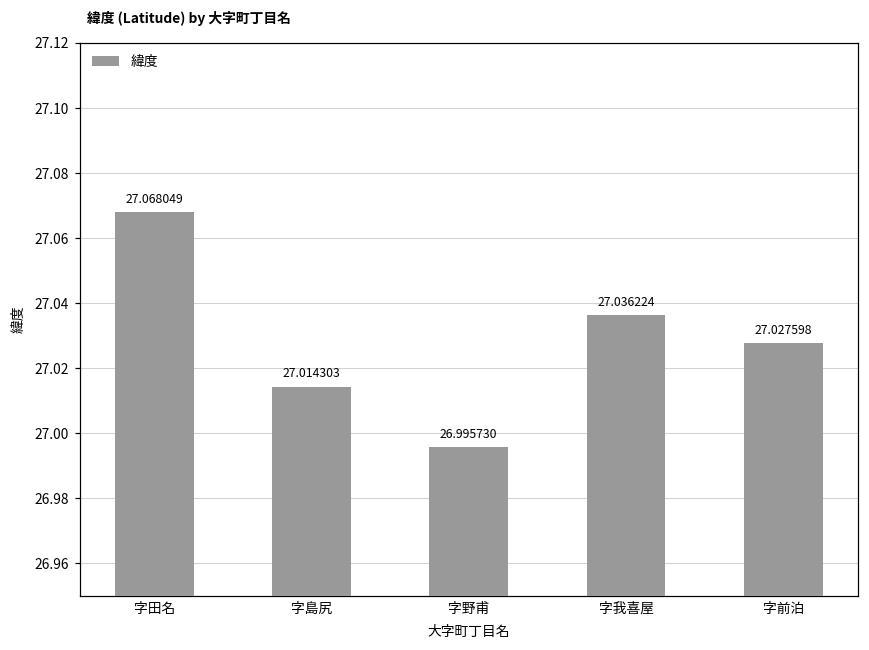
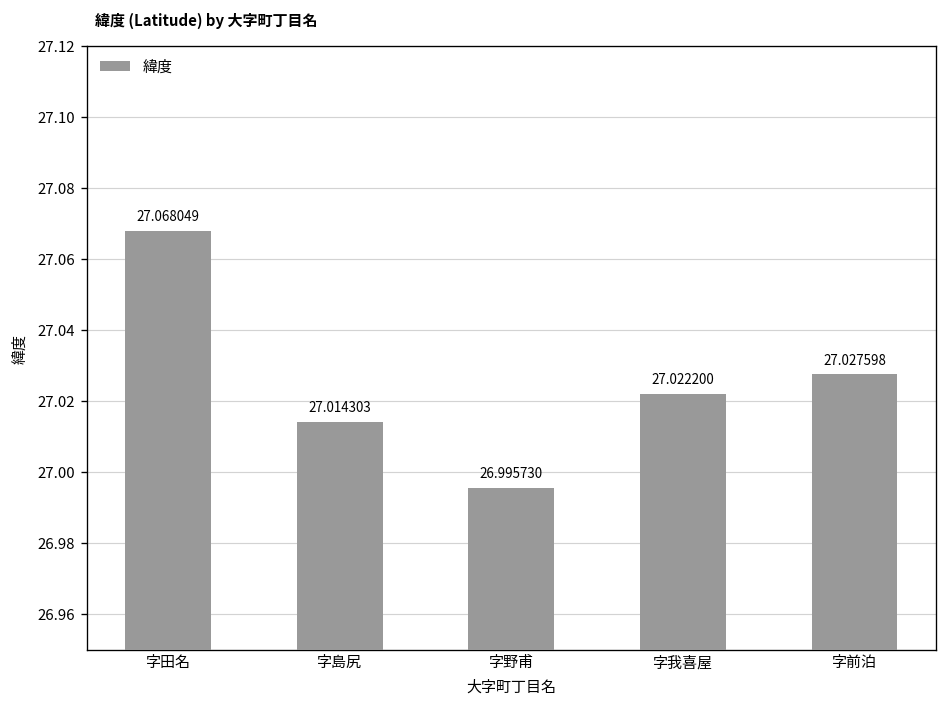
字我喜屋: 27.036224 -> 27.022200
